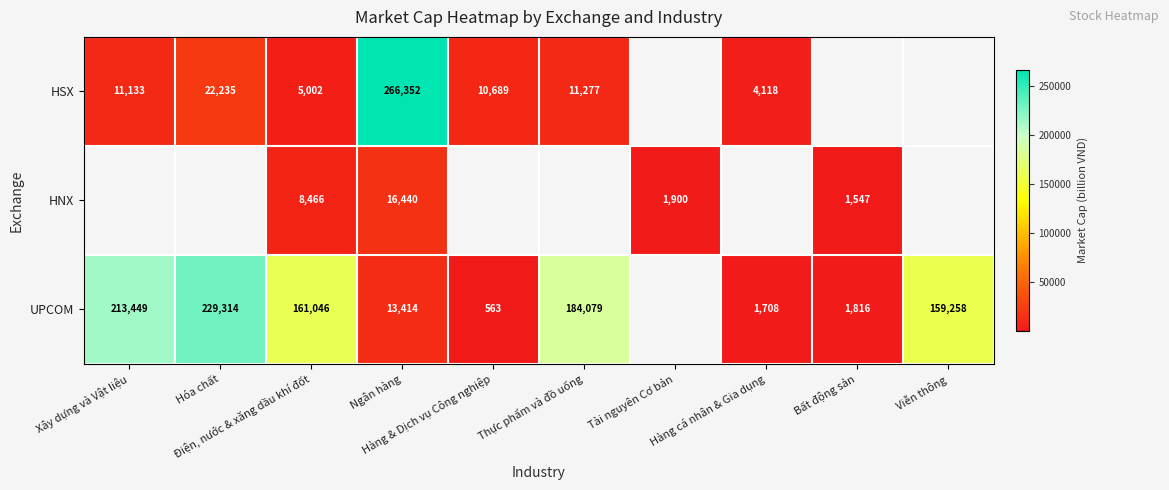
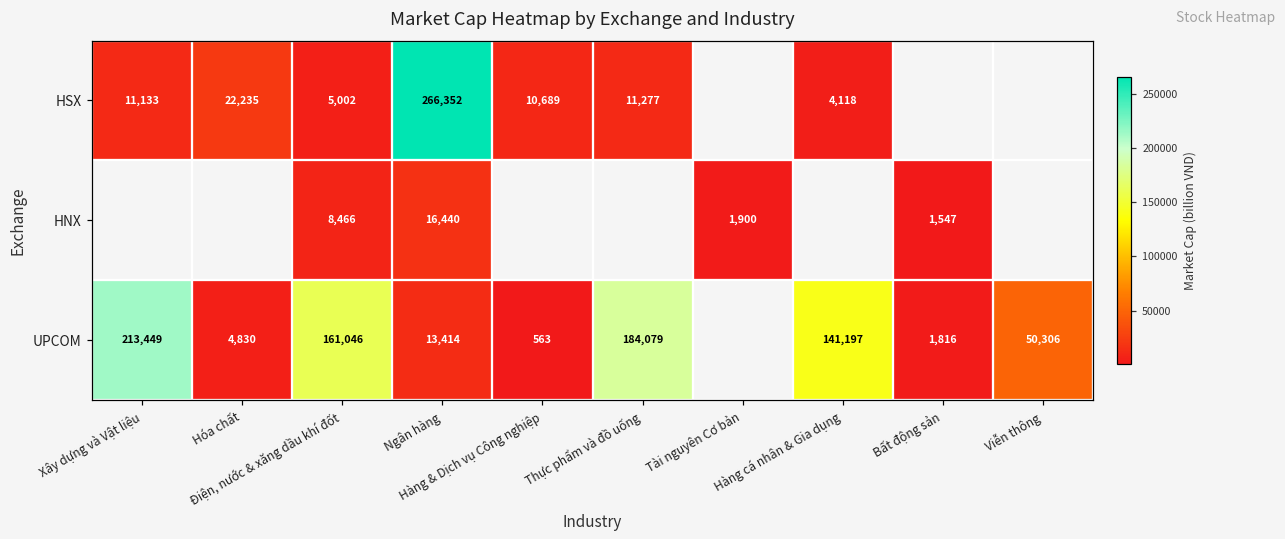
UPCOM, Hóa chất: 229,314 -> 4,830
UPCOM, Hàng cá nhân & Gia dụng: 1,708 -> 141,197
UPCOM, Viễn thông: 159,258 -> 50,306
